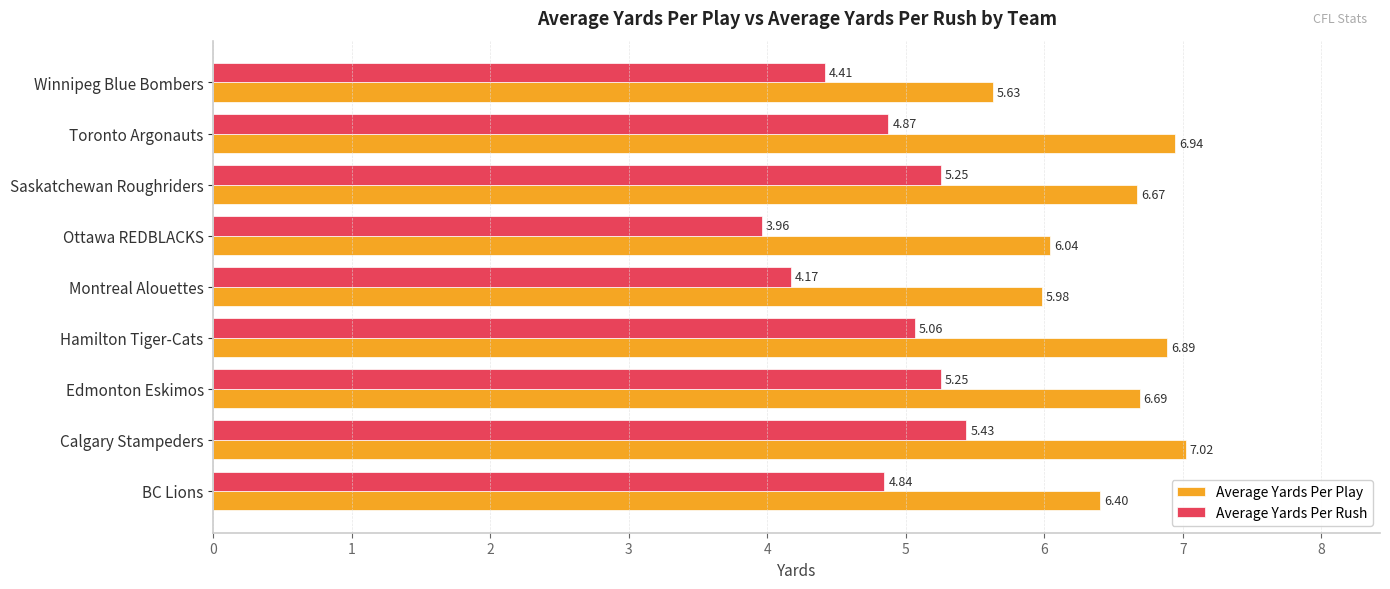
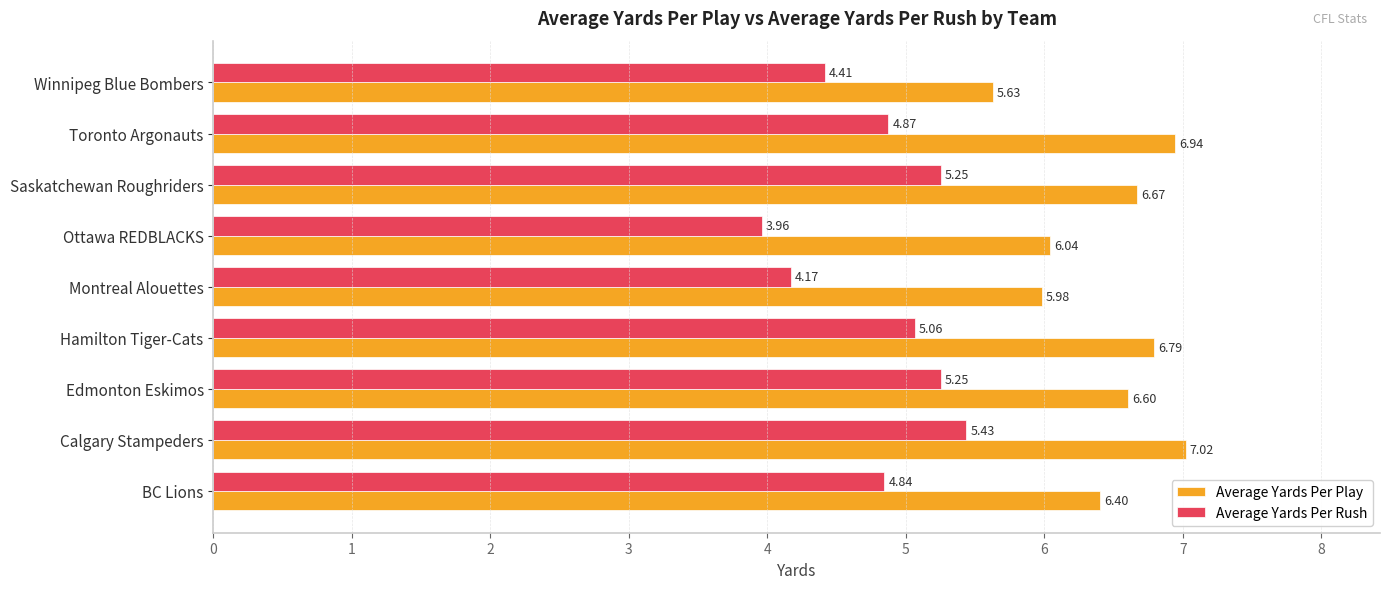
Average Yards Per Play, Hamilton Tiger-Cats: 6.89 -> 6.79
Average Yards Per Play, Edmonton Eskimos: 6.69 -> 6.60
